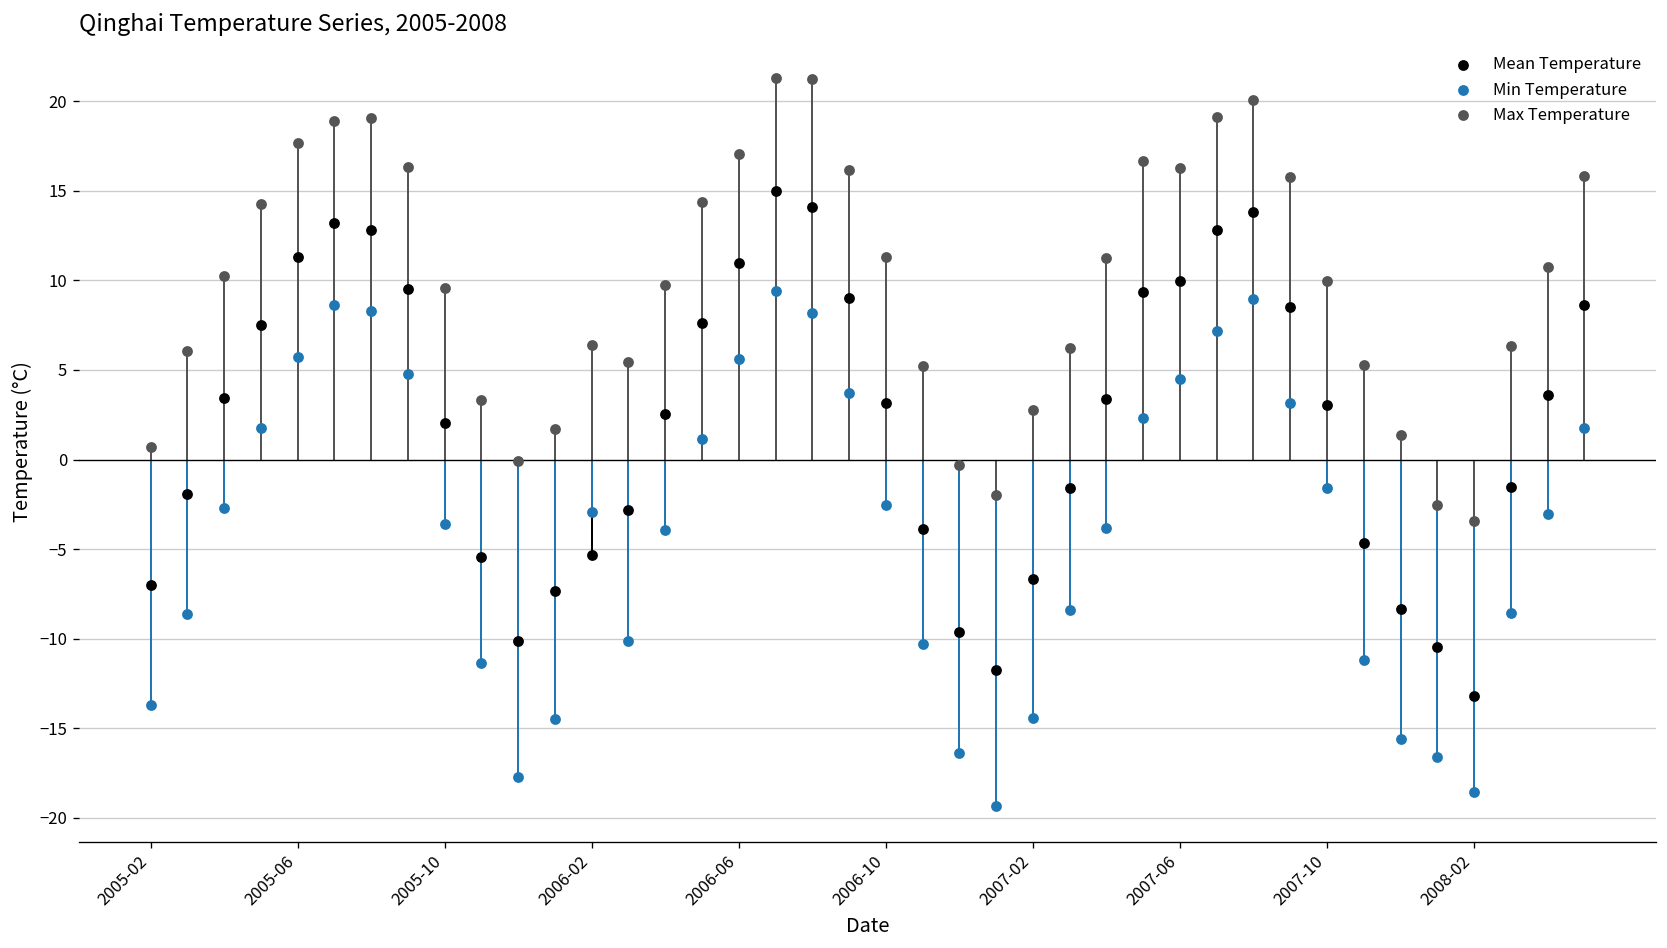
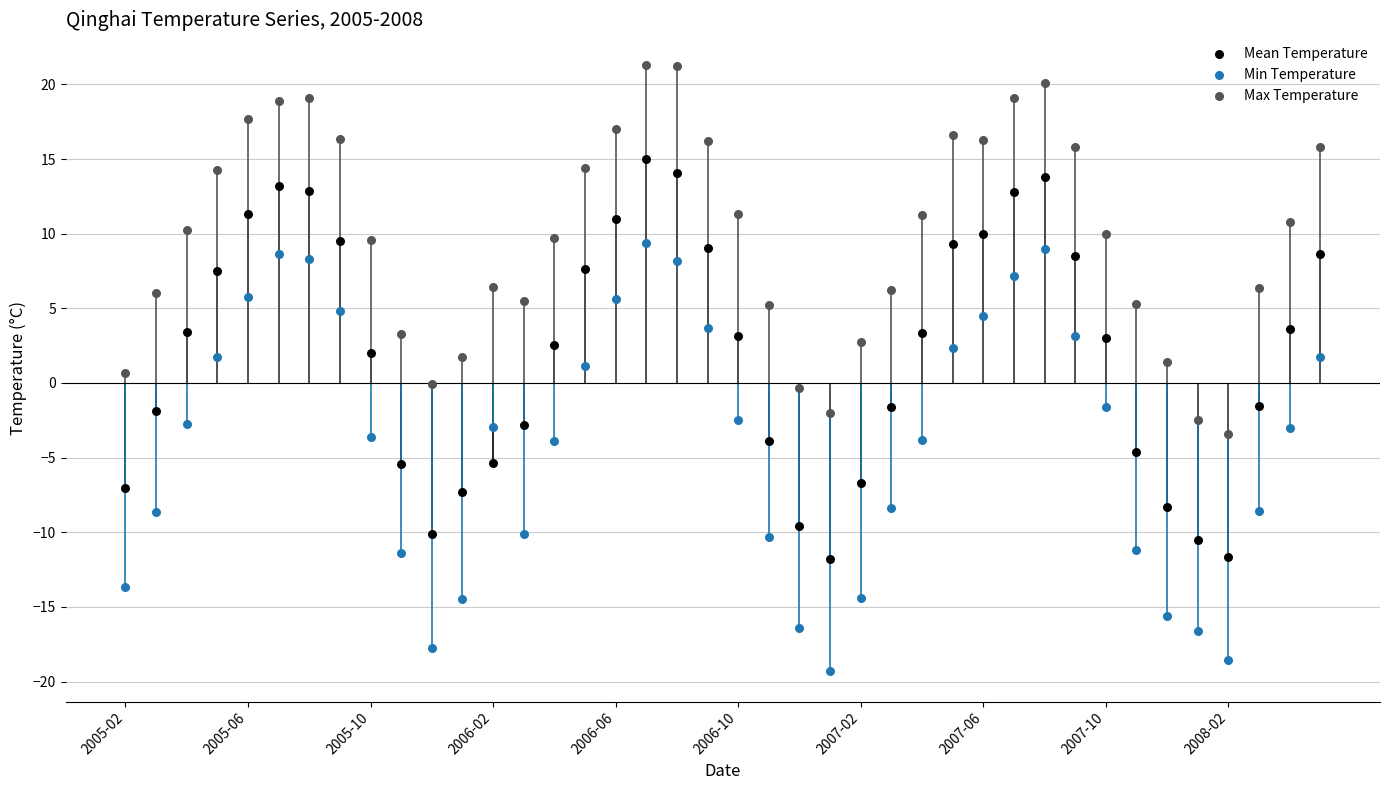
Mean Temperature, 2008-02: -13.2 -> -11.6
